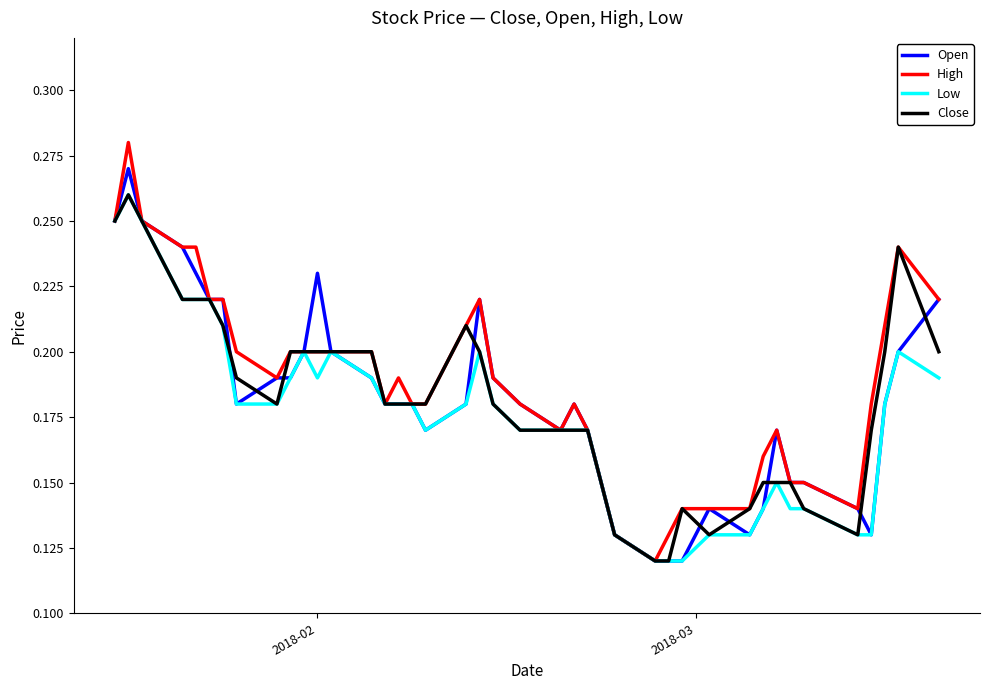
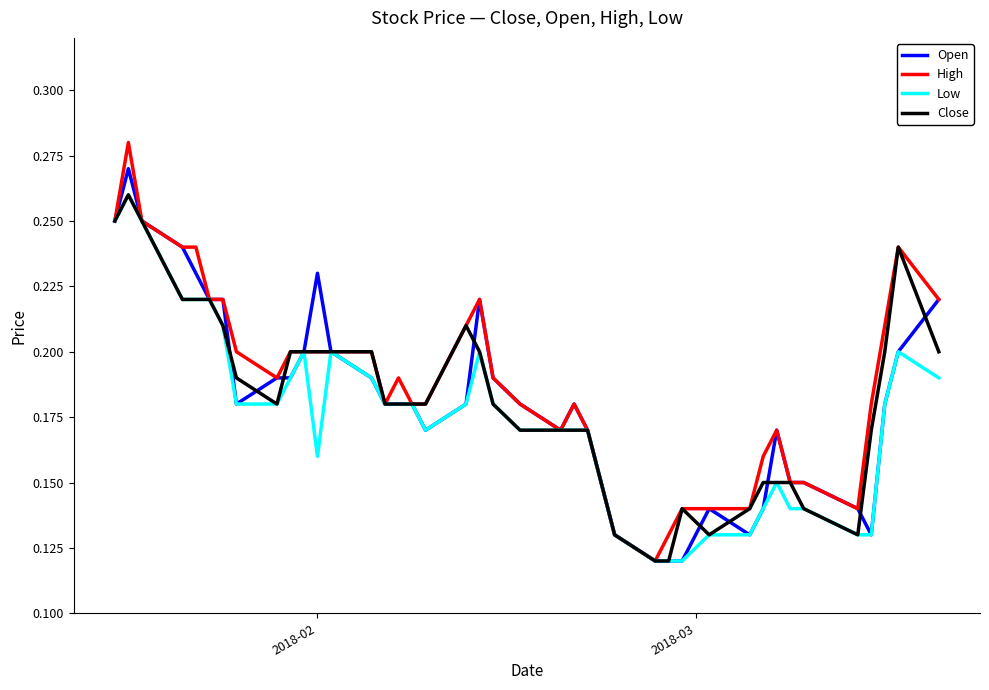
Low, 2018-02: 0.19 -> 0.16
